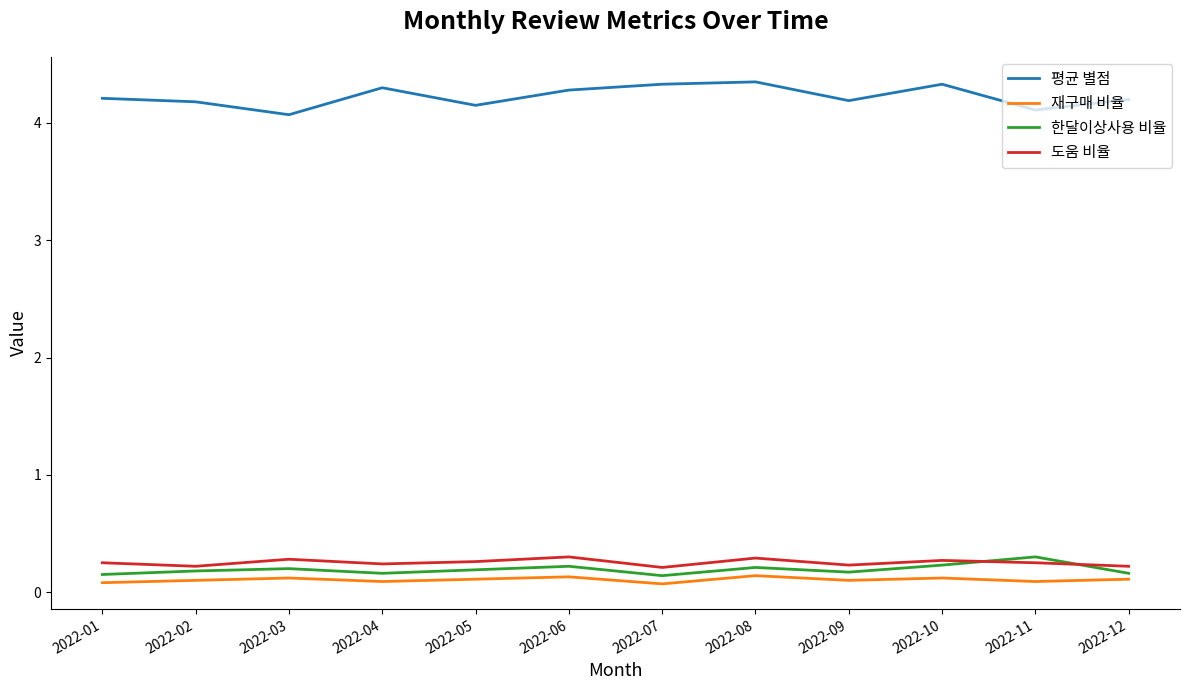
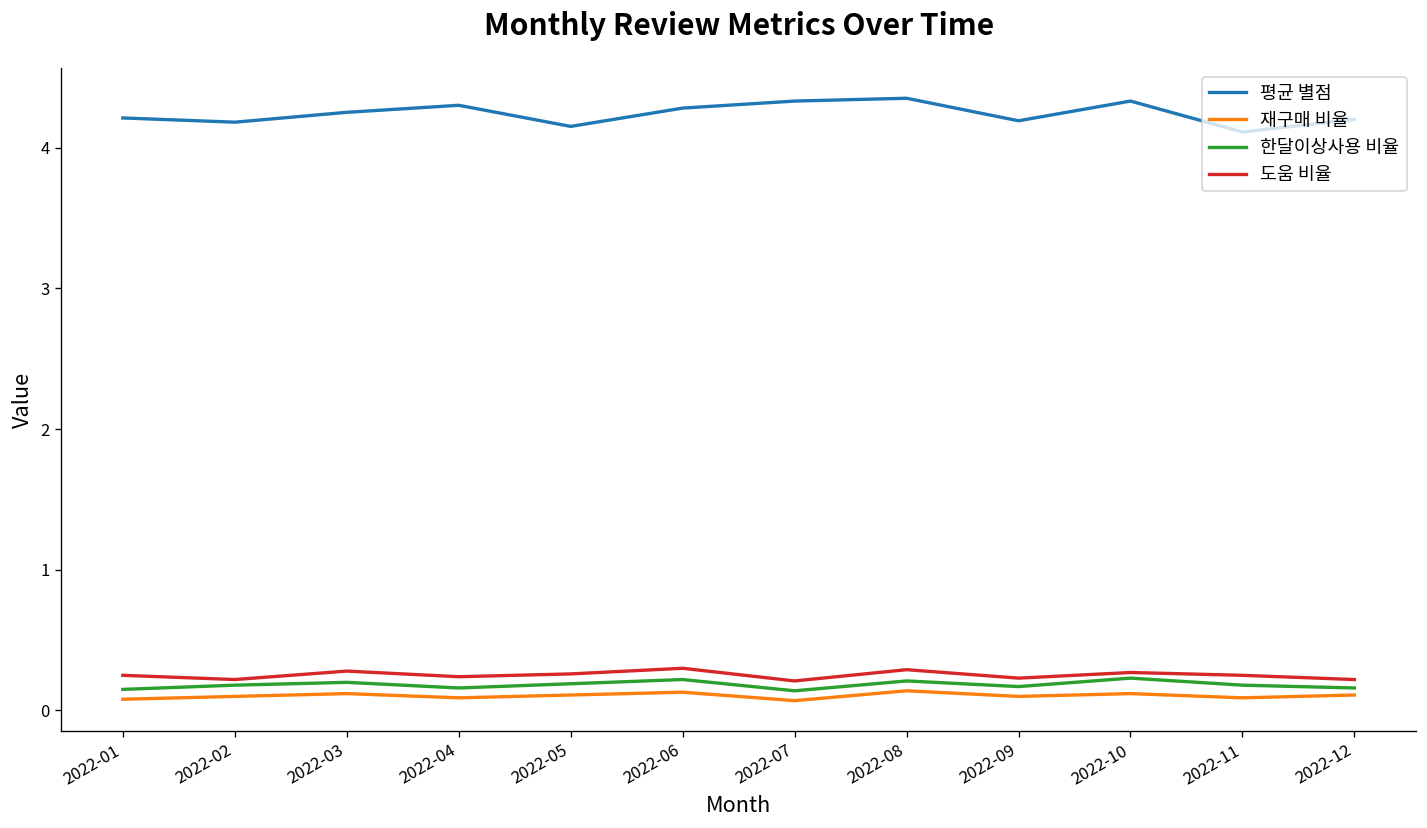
평균 별점, 2022-03: 4.07 -> 4.25
한달이상사용 비율, 2022-11: 0.30 -> 0.18
